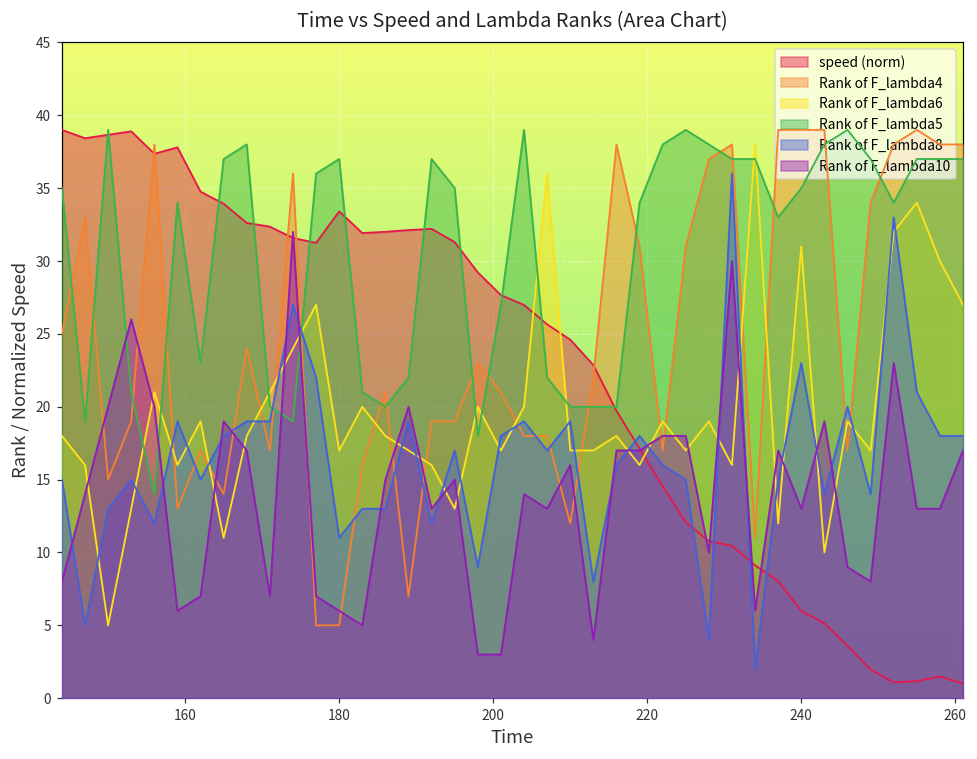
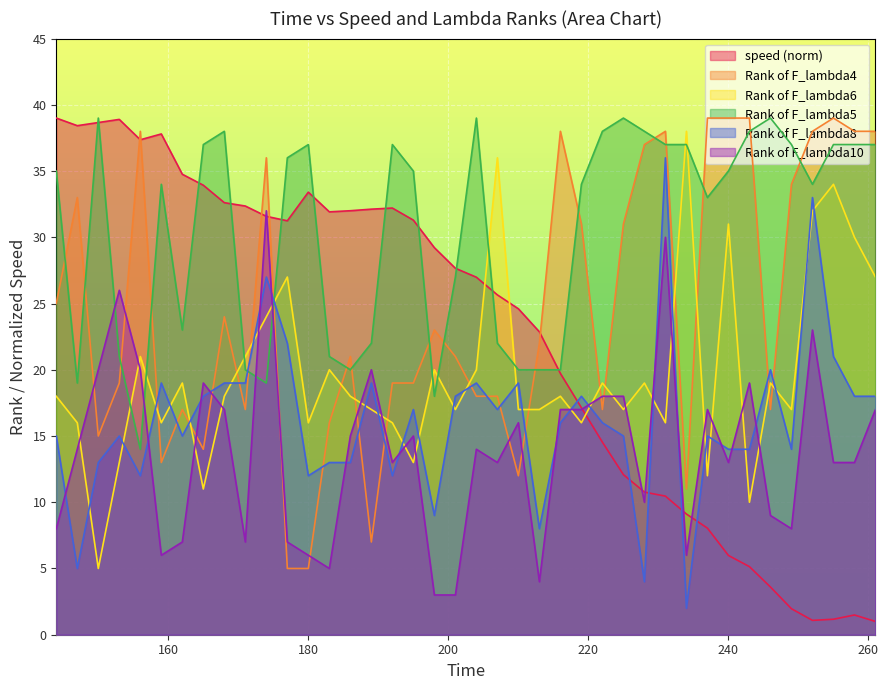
Rank of F_lambda6, 180: 17 -> 16
Rank of F_lambda8, 180: 11 -> 12
Rank of F_lambda8, 240: 23 -> 14
